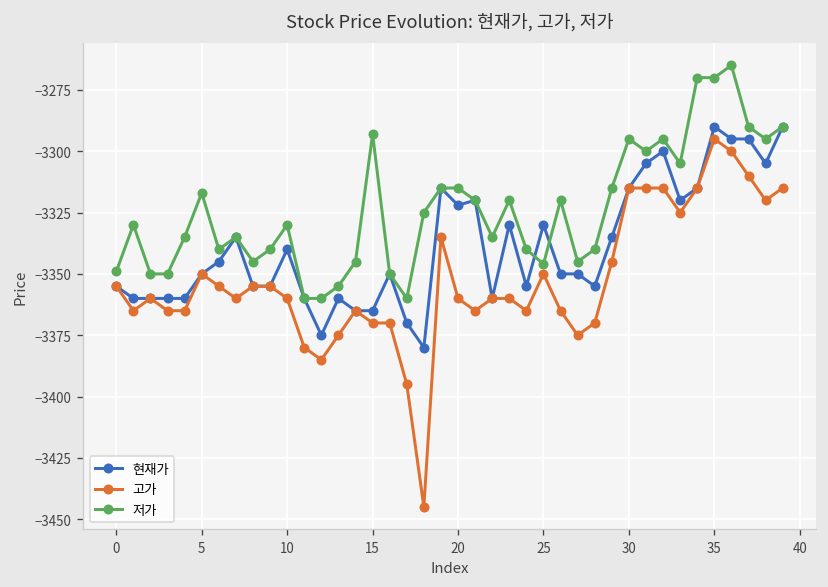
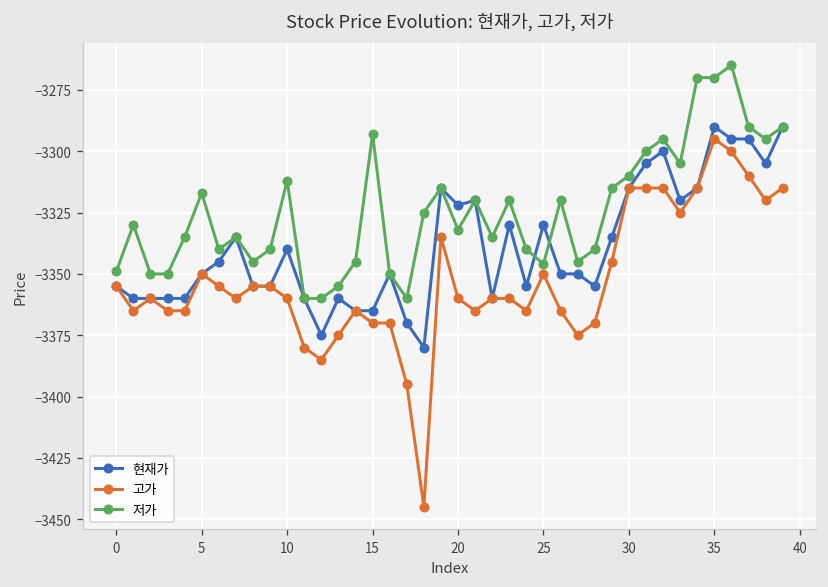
저가, 10: -3330 -> -3312
저가, 20: -3315 -> -3332
저가, 30: -3295 -> -3310
